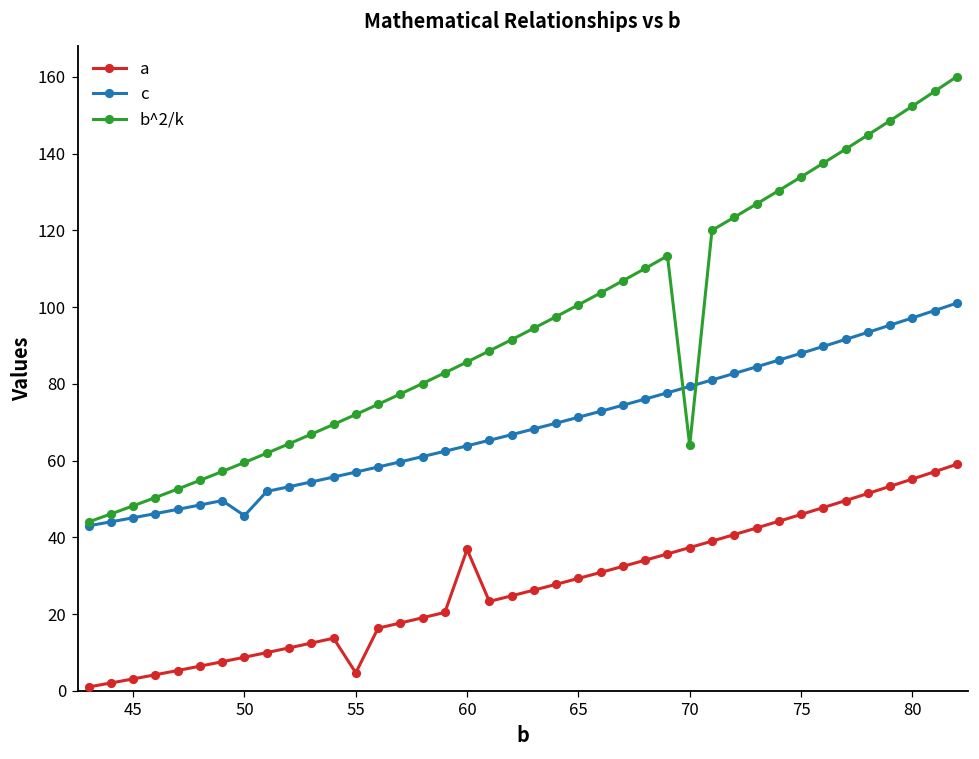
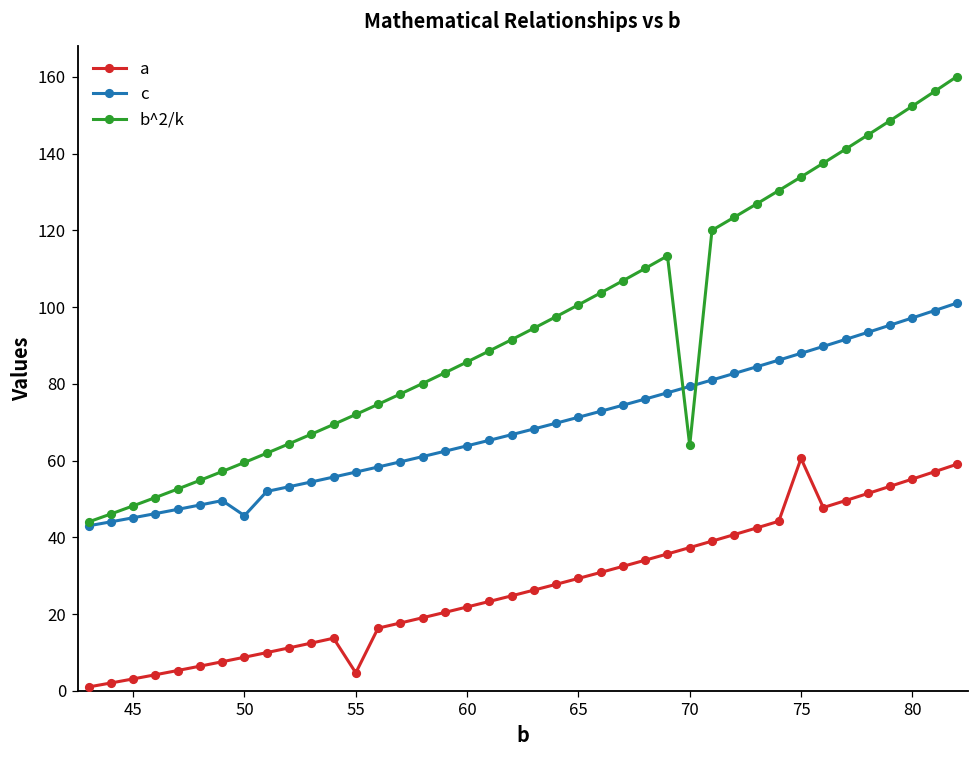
a, 60: 37 -> 22
a, 75: 46 -> 61
